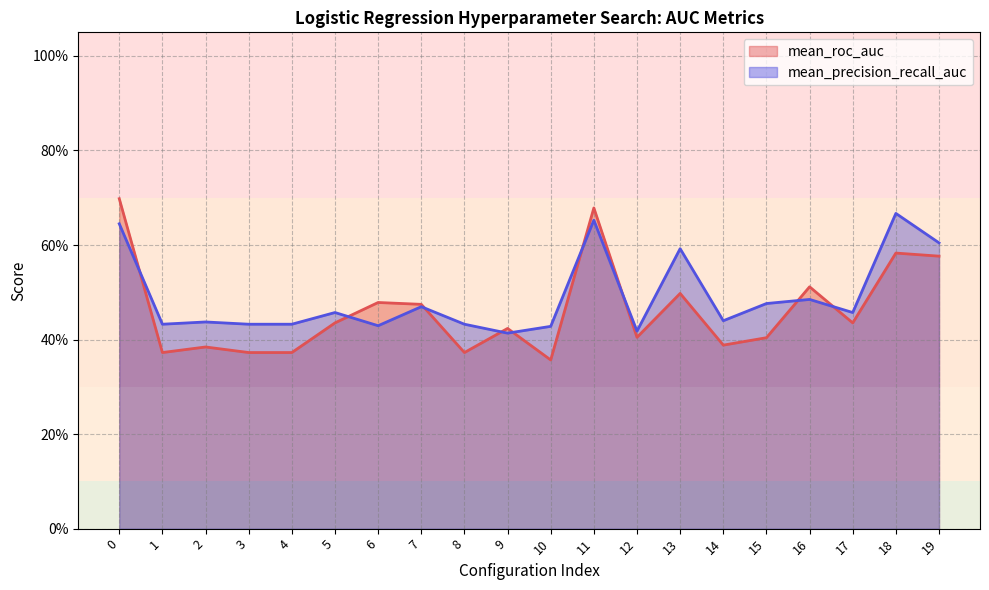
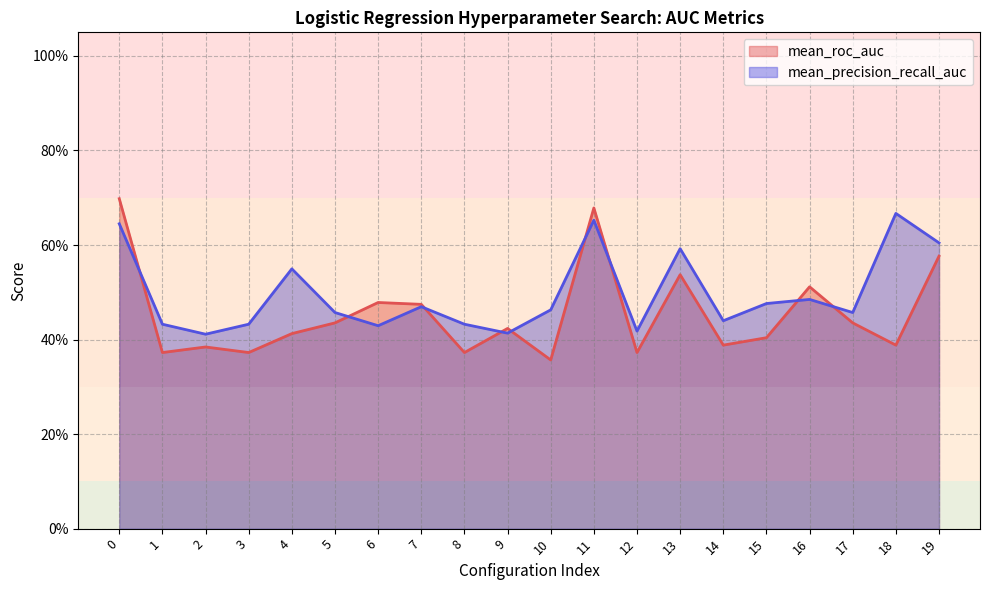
mean_precision_recall_auc, 2: 44% -> 41%
mean_roc_auc, 4: 37% -> 41%
mean_precision_recall_auc, 4: 43% -> 55%
mean_precision_recall_auc, 10: 43% -> 46%
mean_roc_auc, 12: 40% -> 37%
mean_roc_auc, 13: 50% -> 54%
mean_roc_auc, 18: 58% -> 39%
